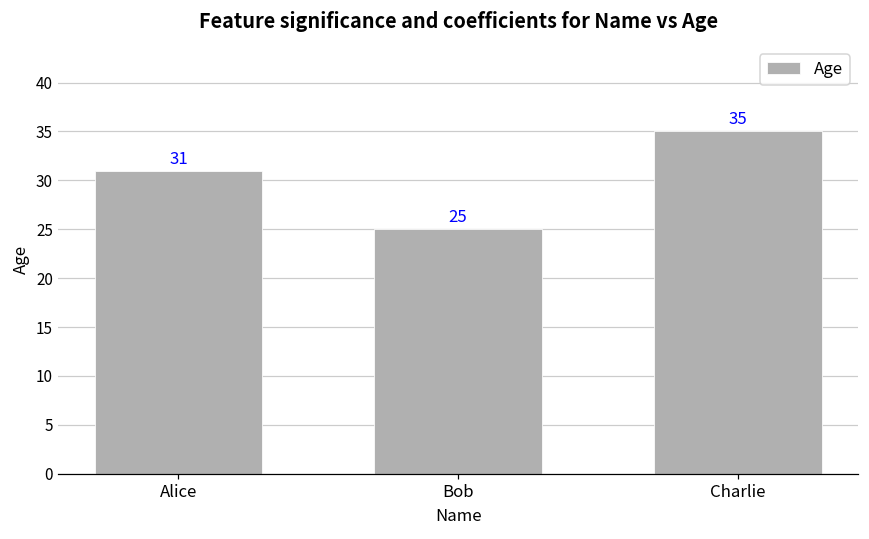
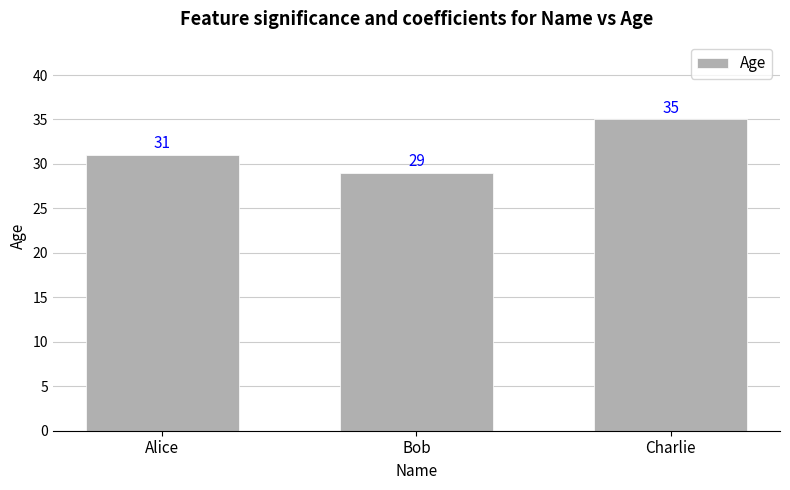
Bob: 25 -> 29
